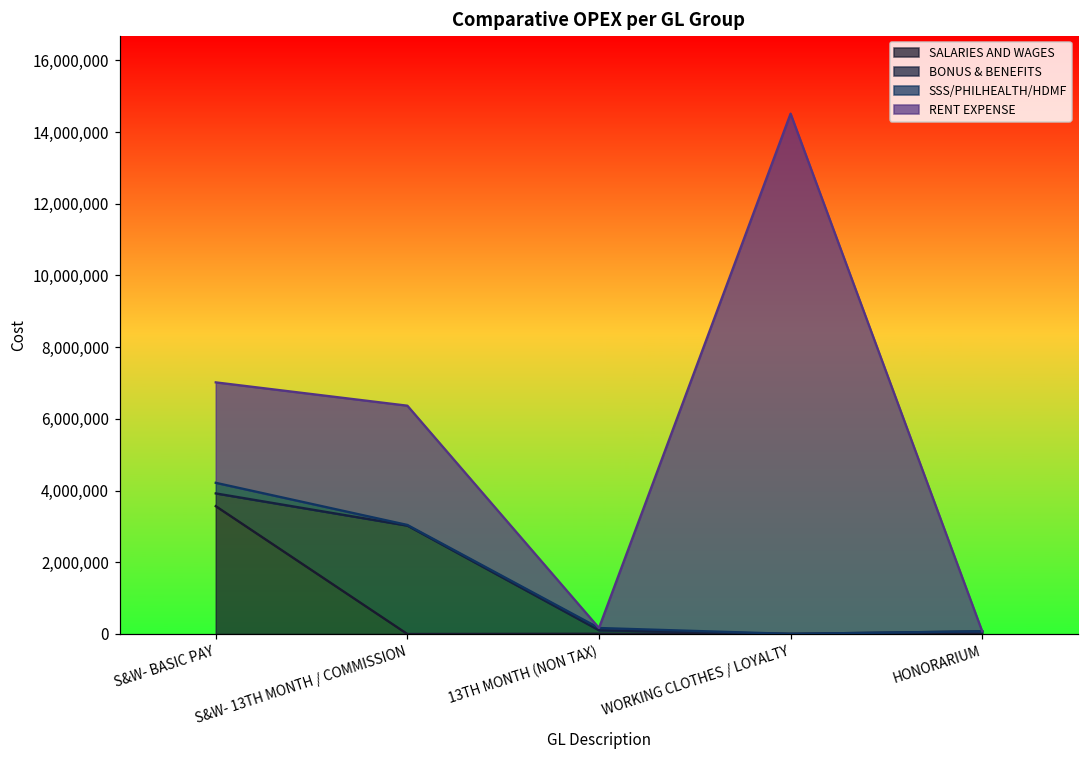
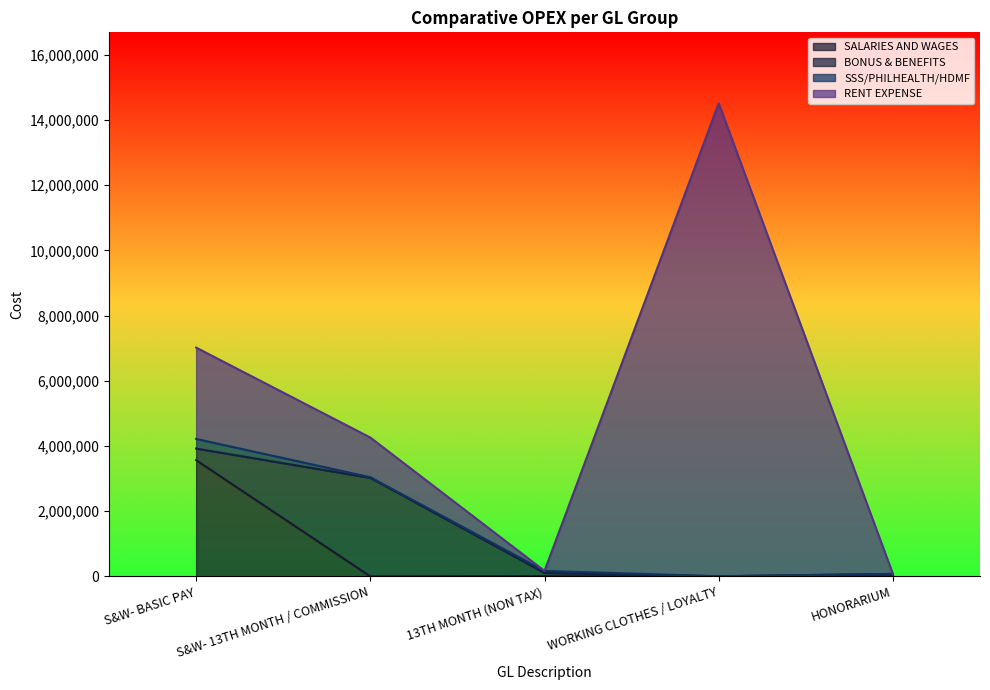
RENT EXPENSE, S&W- 13TH MONTH / COMMISSION: 3,300,000 -> 1,200,000
